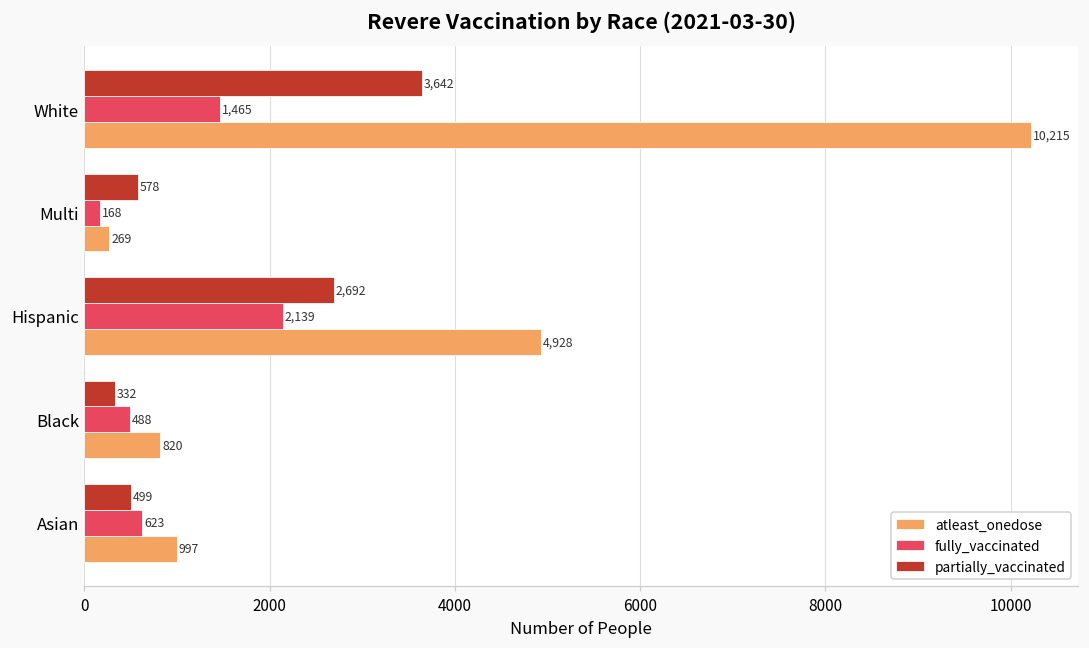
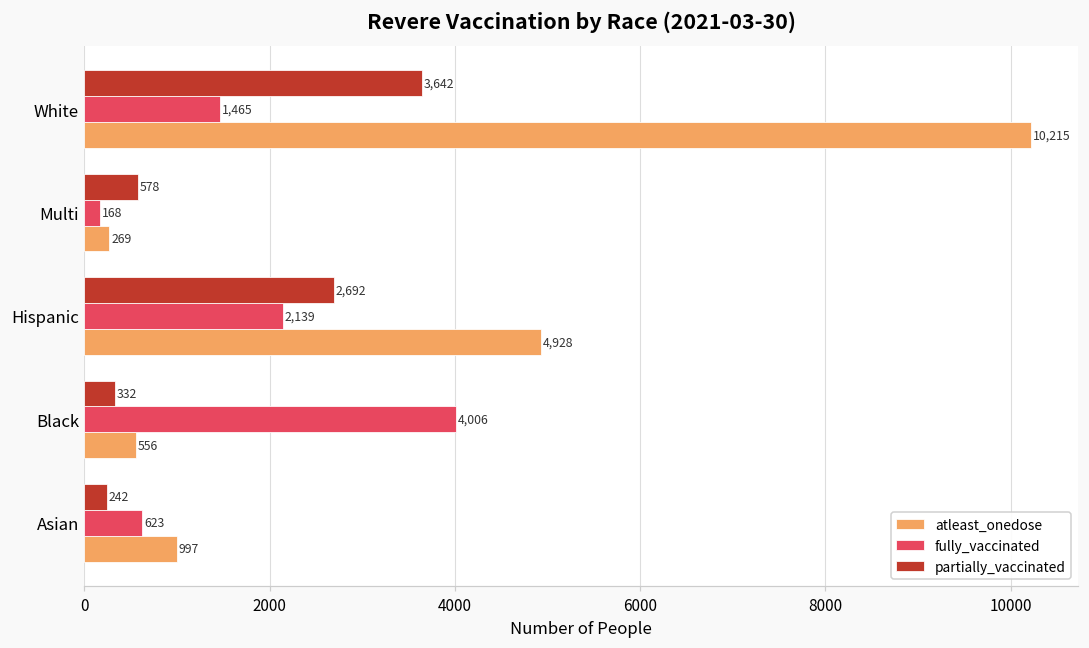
fully_vaccinated, Black: 488 -> 4,006
atleast_onedose, Black: 820 -> 556
partially_vaccinated, Asian: 499 -> 242
